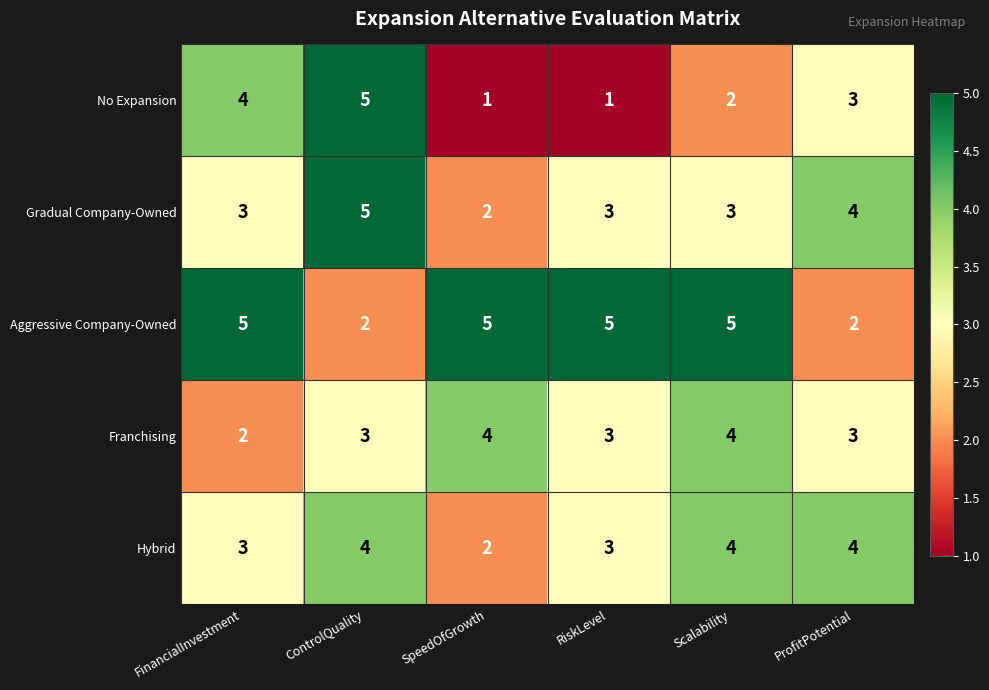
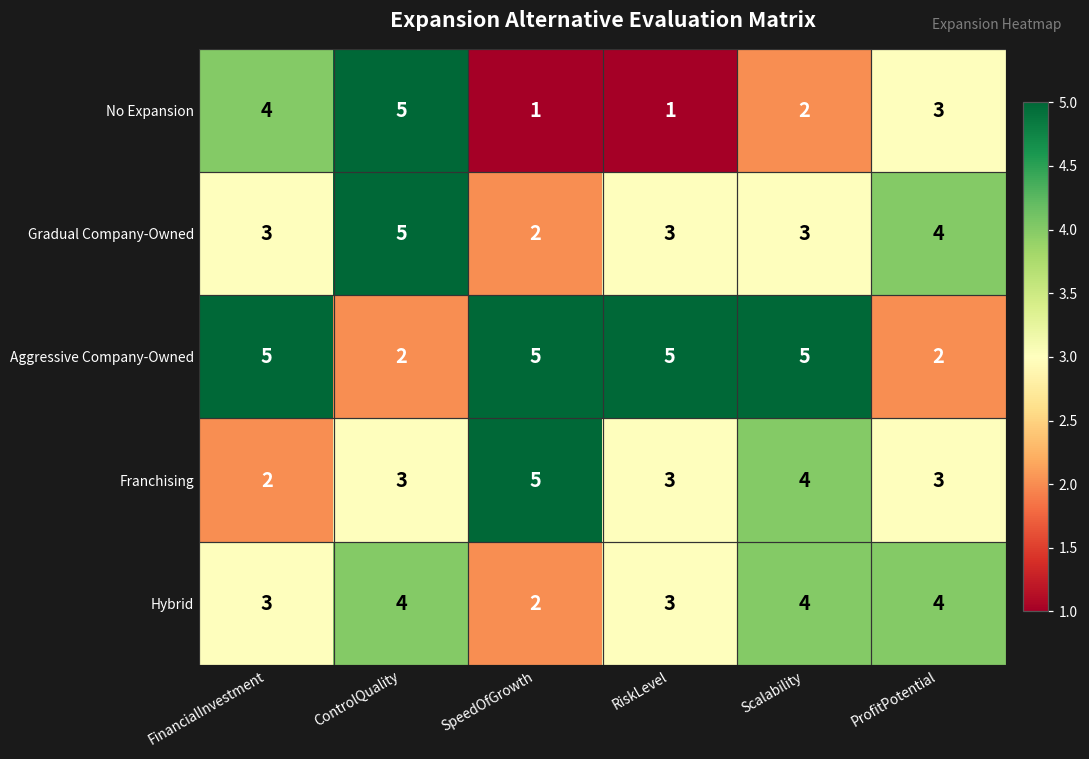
Franchising, SpeedOfGrowth: 4 -> 5
